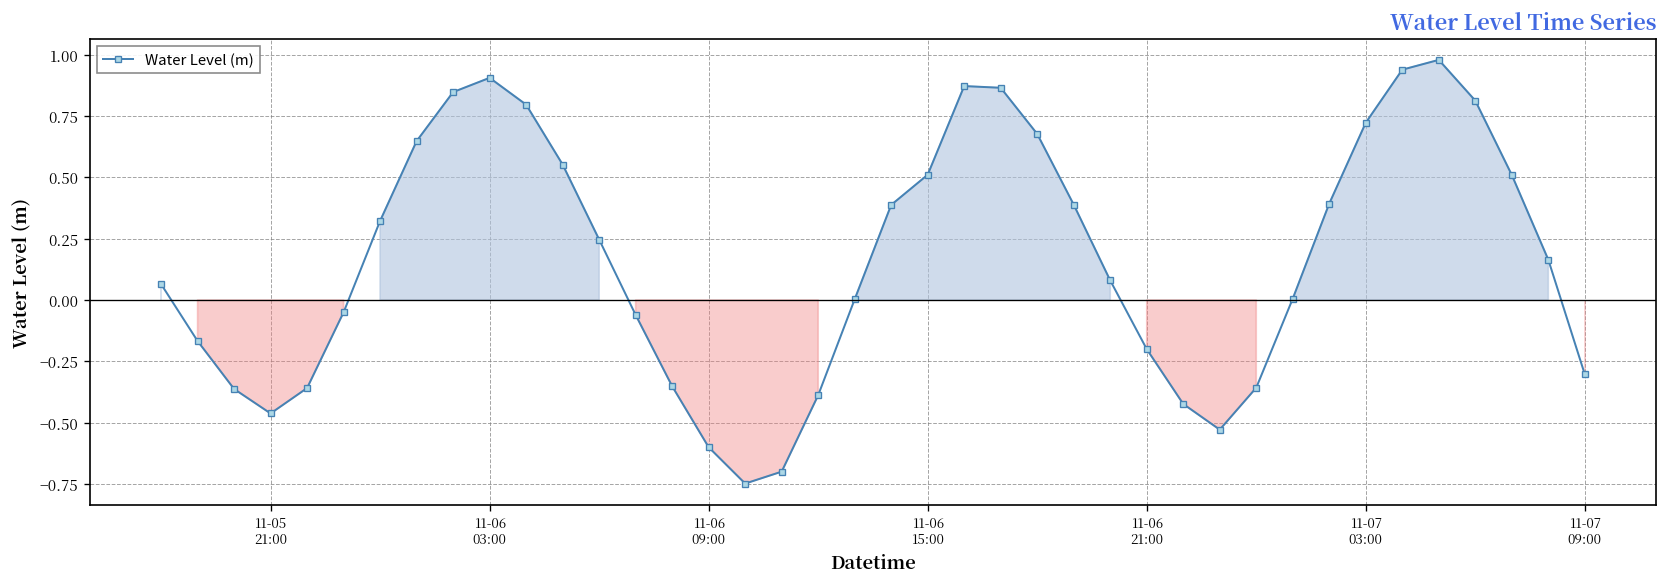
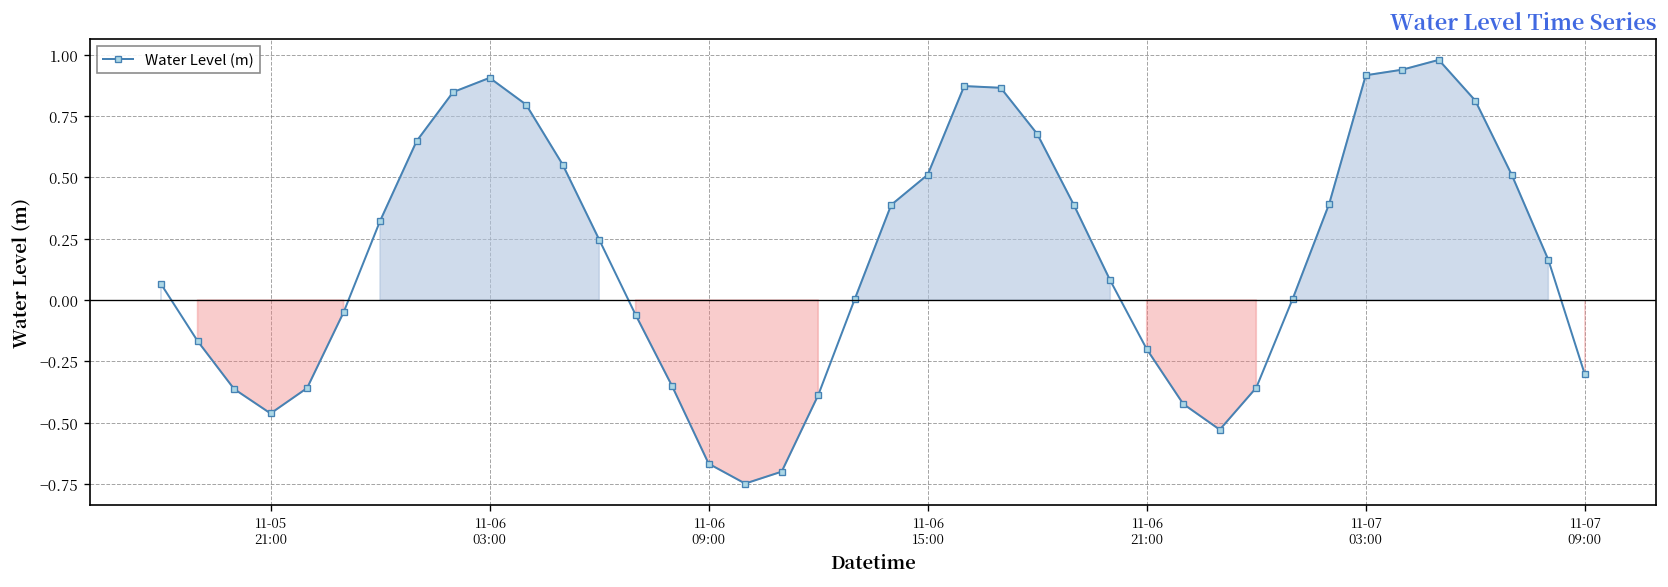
11-06 09:00: -0.60 -> -0.67
11-07 03:00: 0.72 -> 0.92
